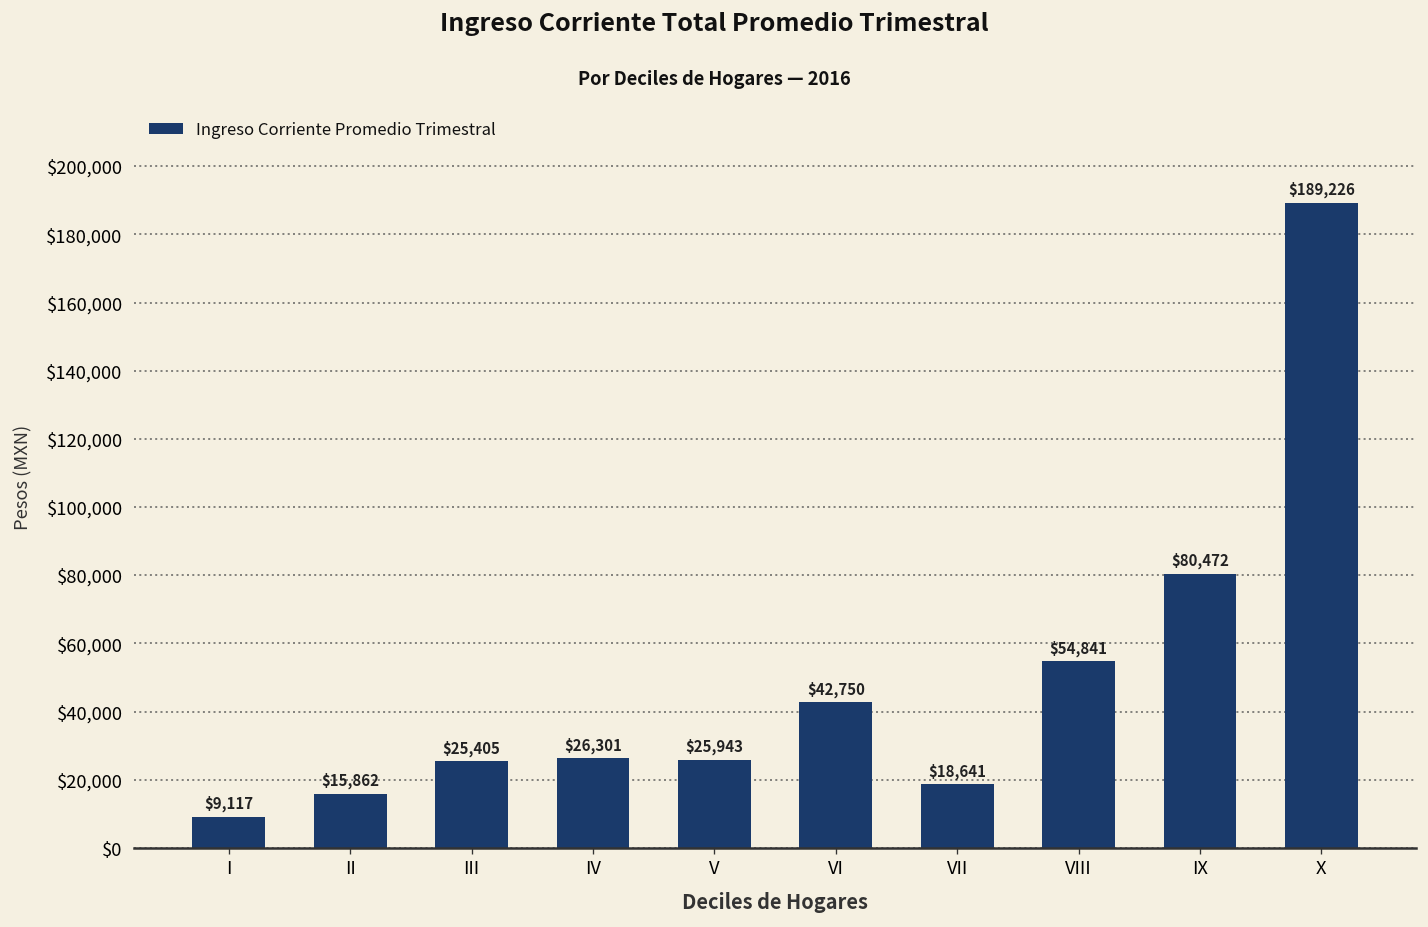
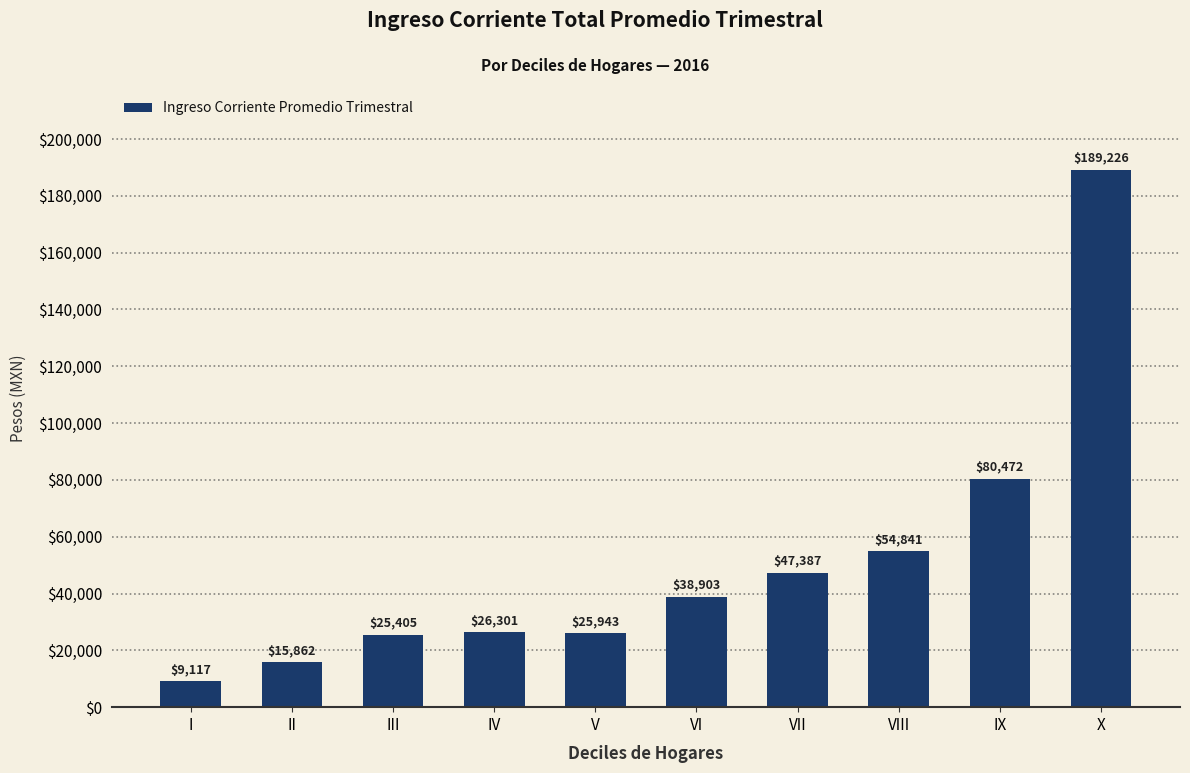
VI: $42,750 -> $38,903
VII: $18,641 -> $47,387
